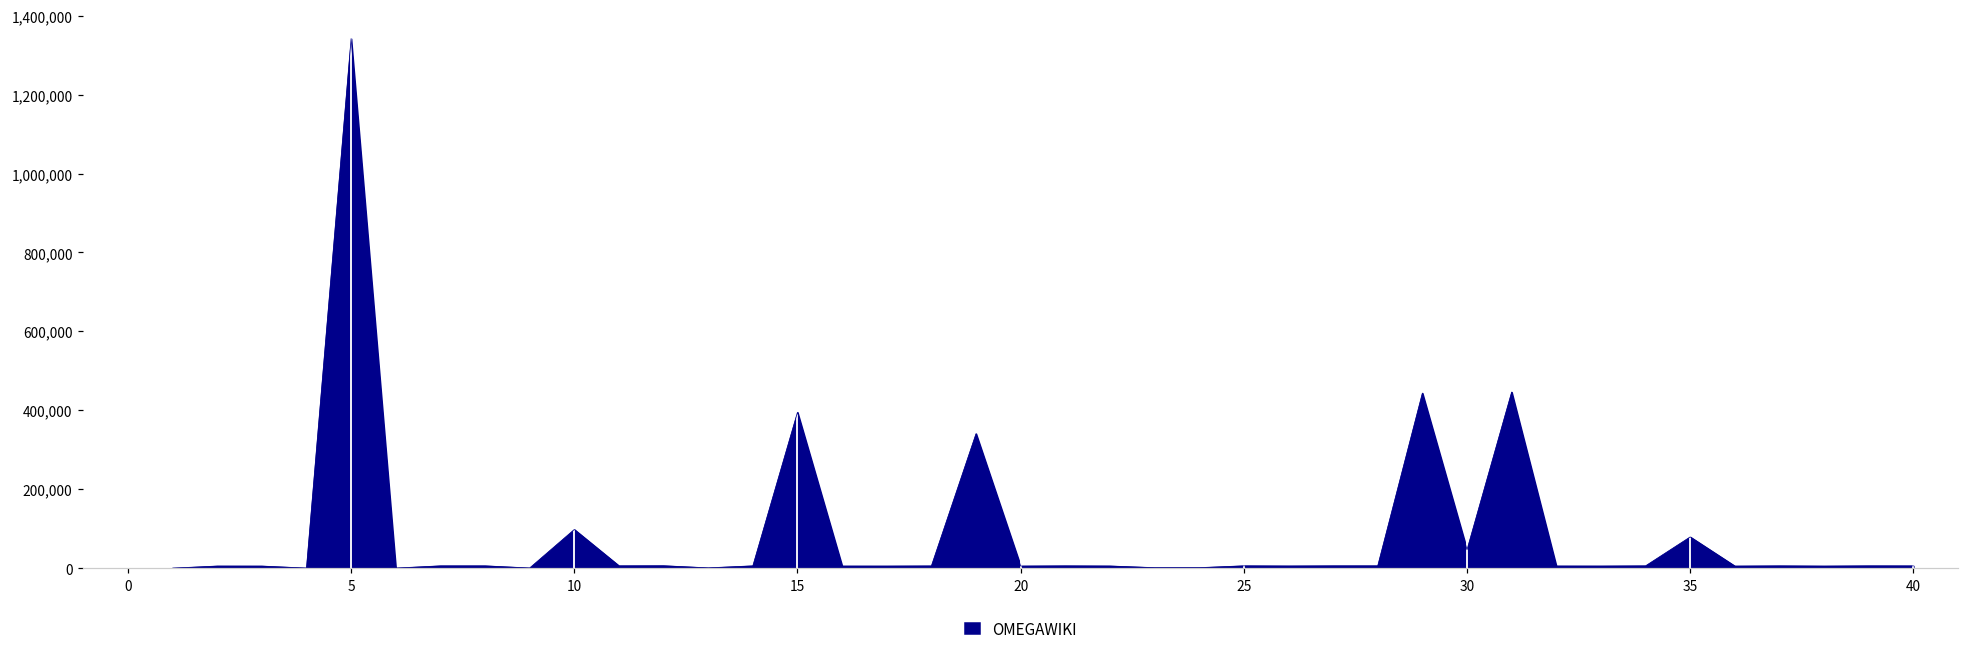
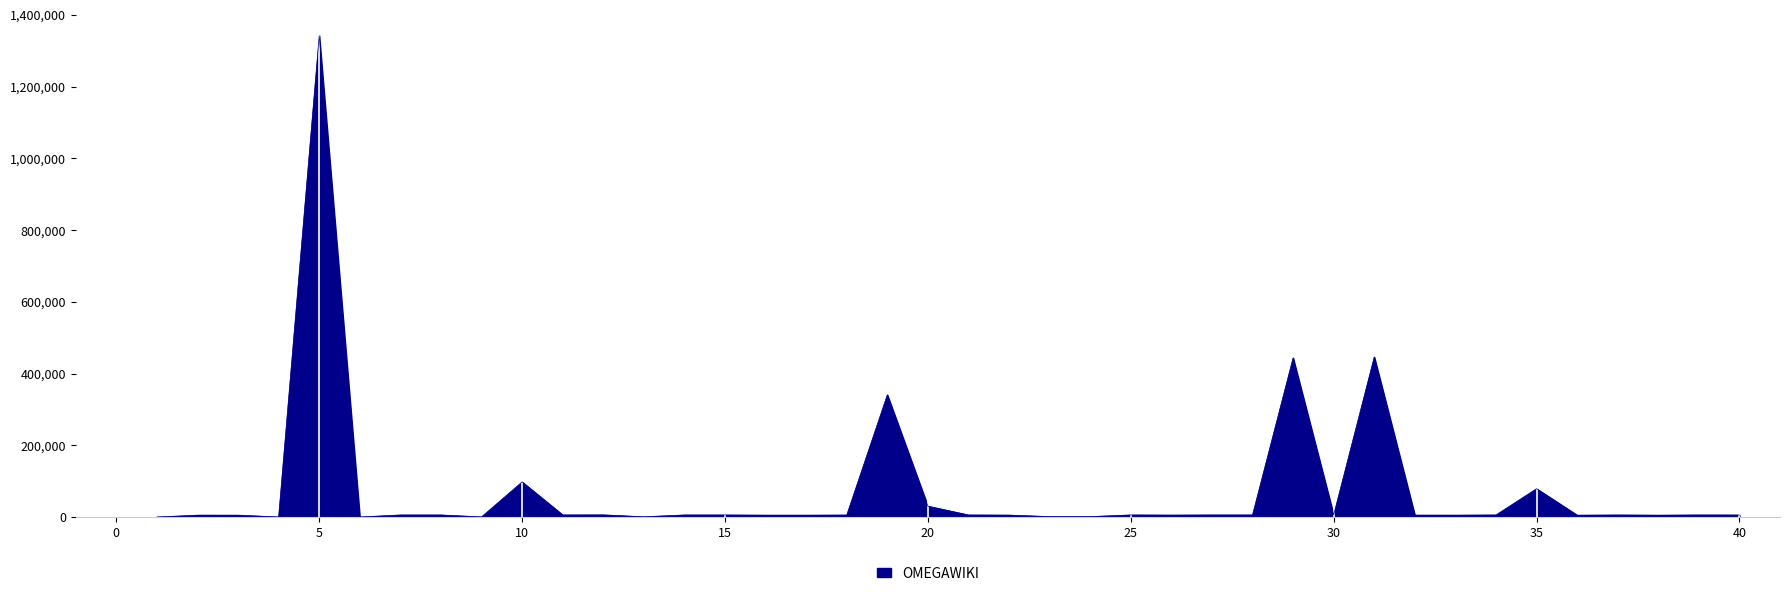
15: 400,000 -> 10,000
20: 10,000 -> 30,000
30: 50,000 -> 10,000
